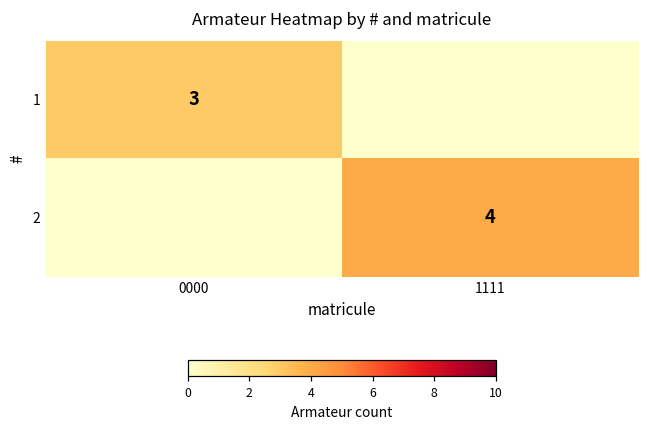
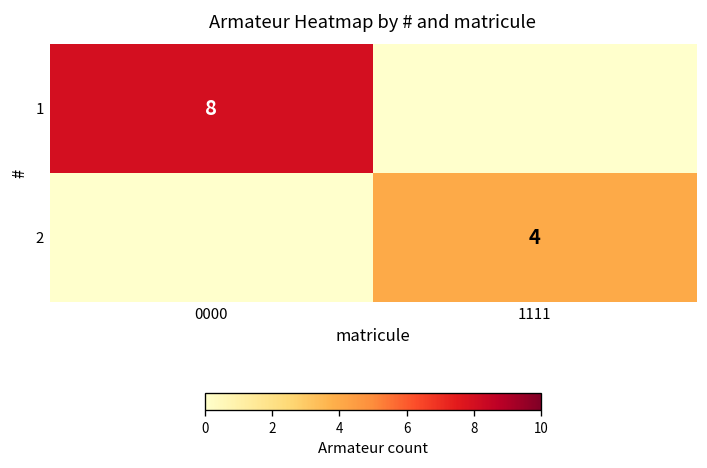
1, 0000: 3 -> 8
